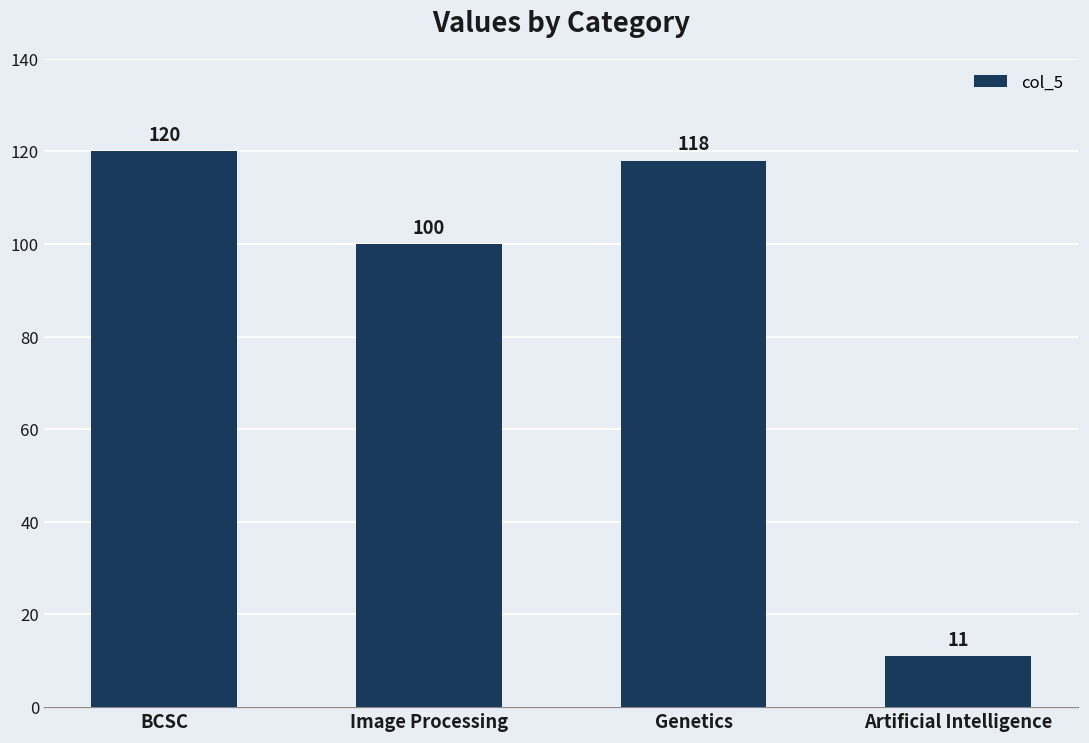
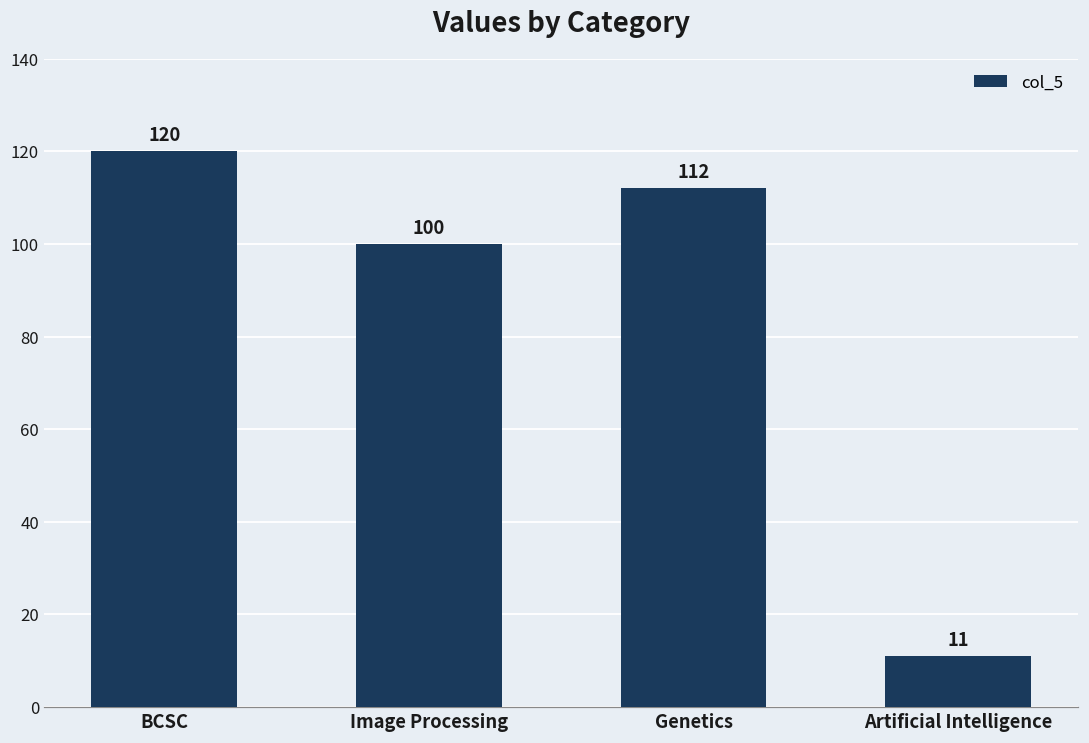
Genetics: 118 -> 112
